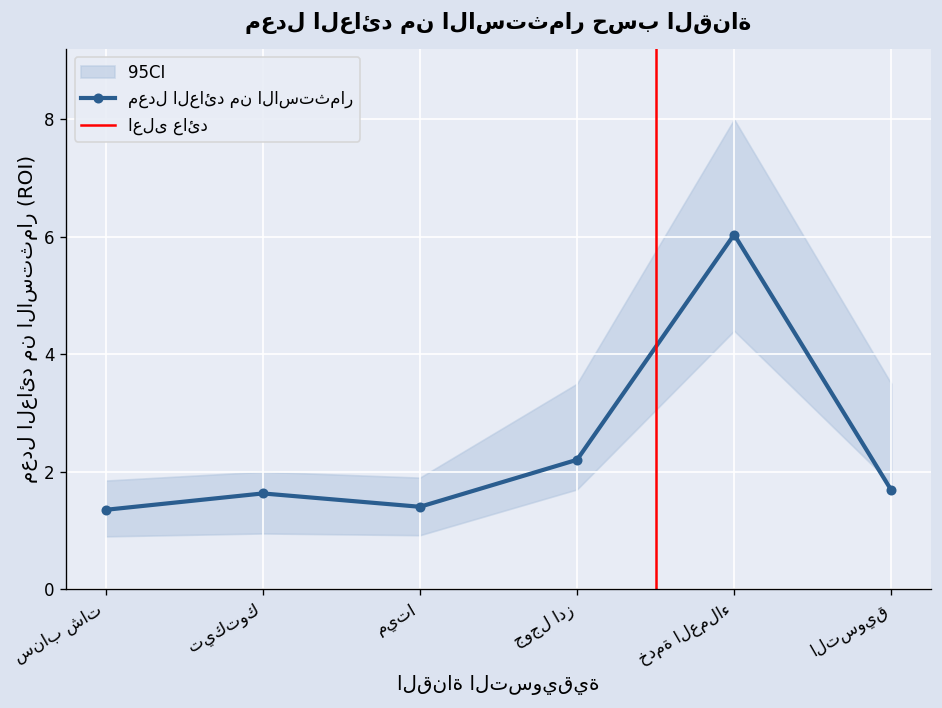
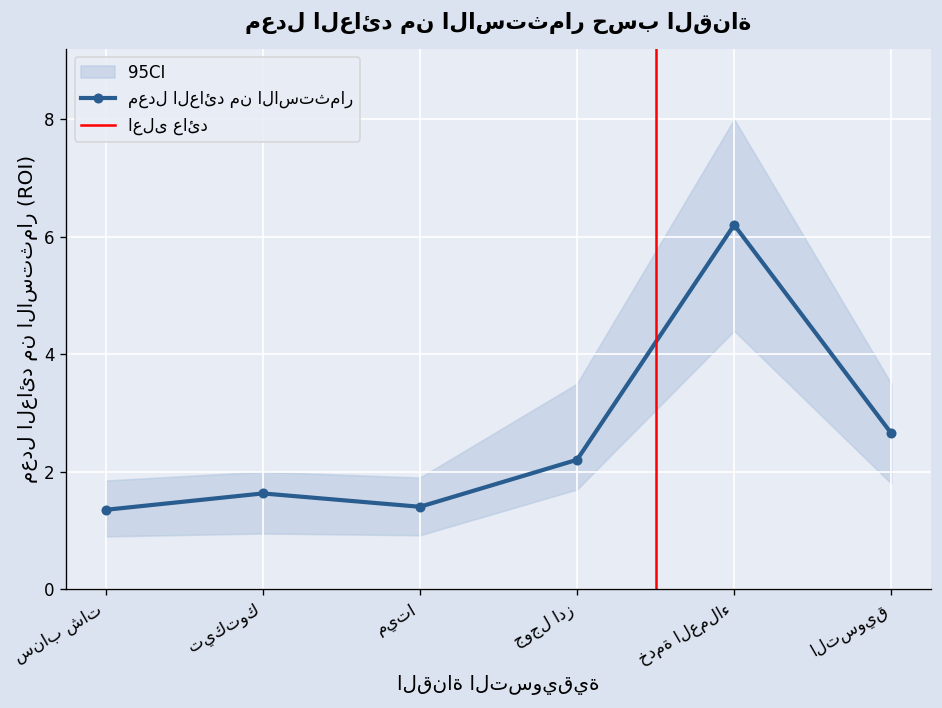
معدل العائد من الاستثمار, خدمة العملاء: 6.0 -> 6.2
معدل العائد من الاستثمار, التسويق: 1.7 -> 2.7
